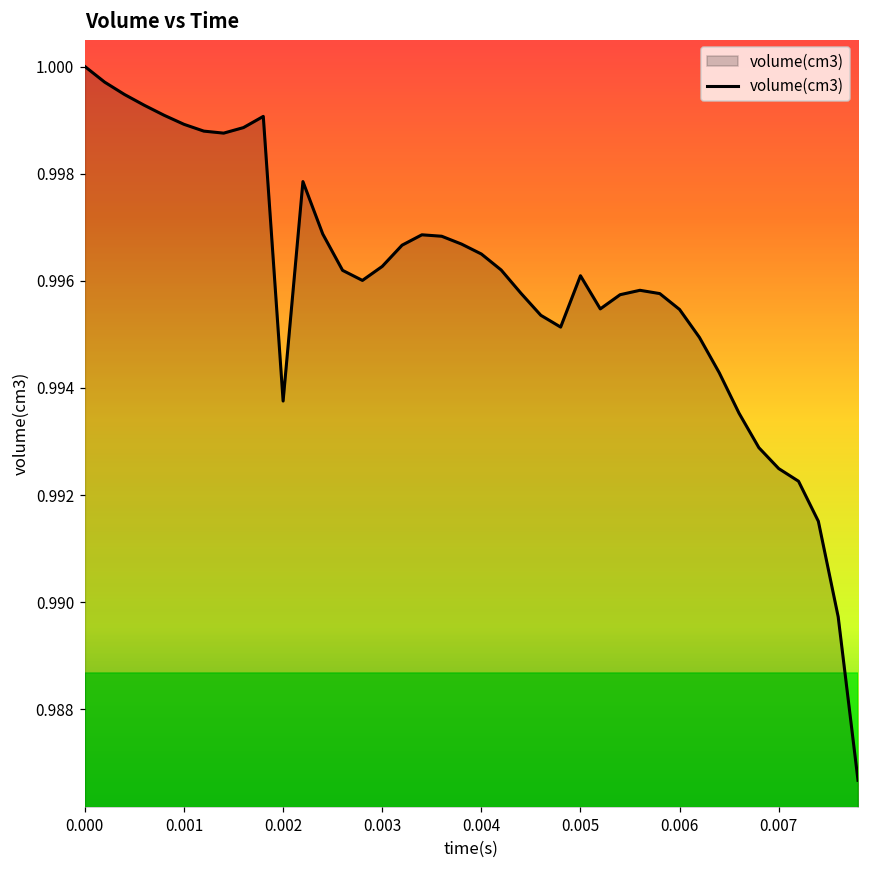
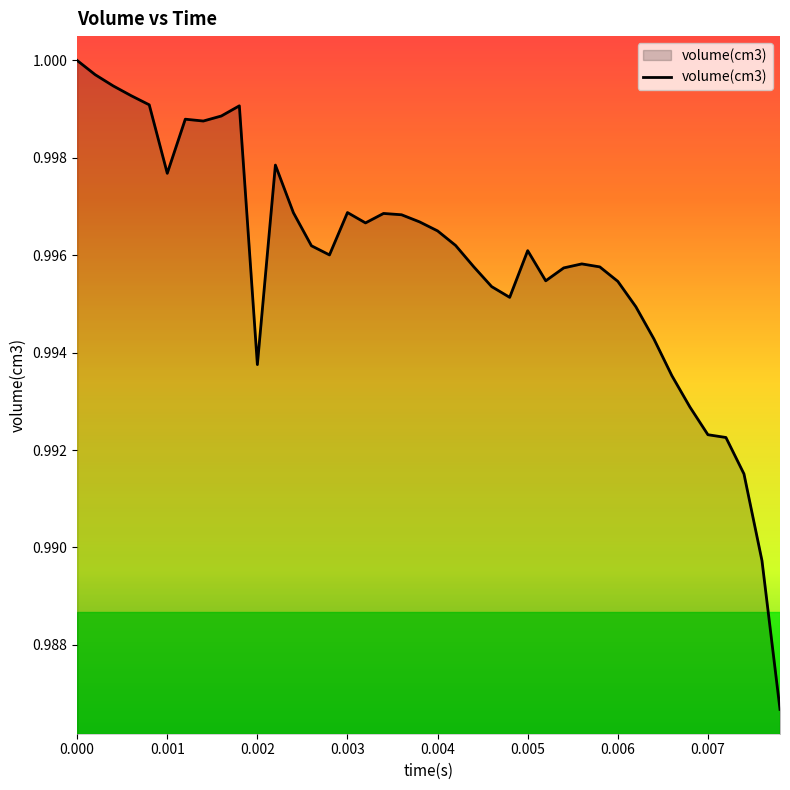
0.001: 0.9989 -> 0.9977
0.003: 0.9963 -> 0.9969
0.007: 0.9925 -> 0.9923
